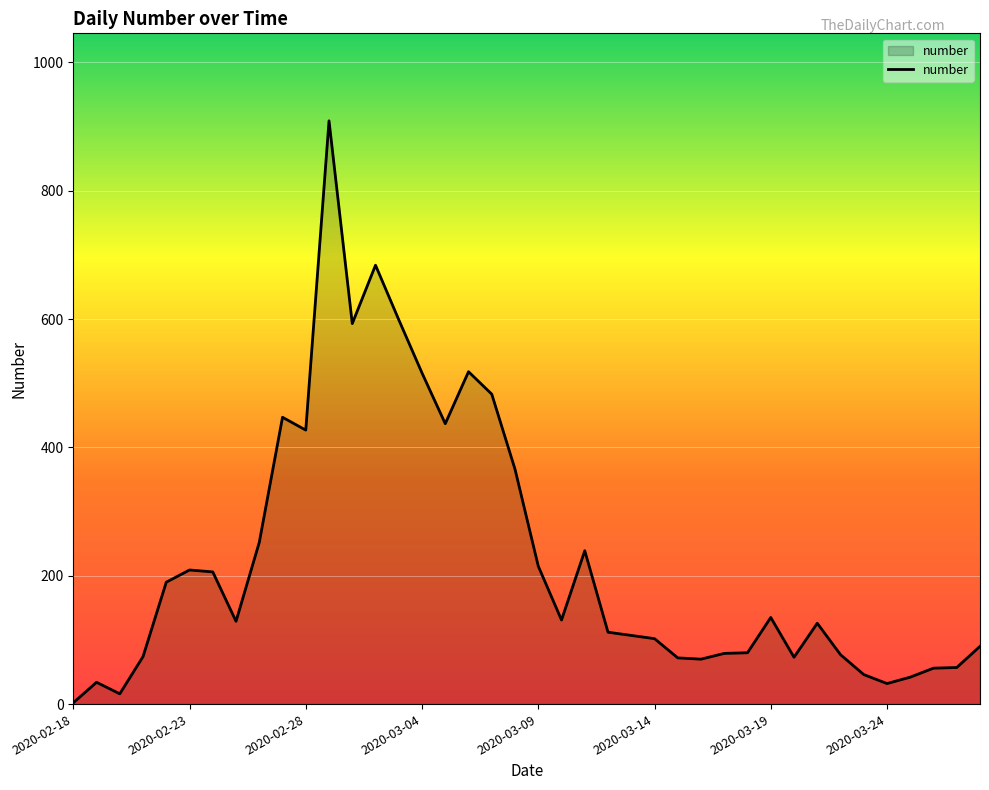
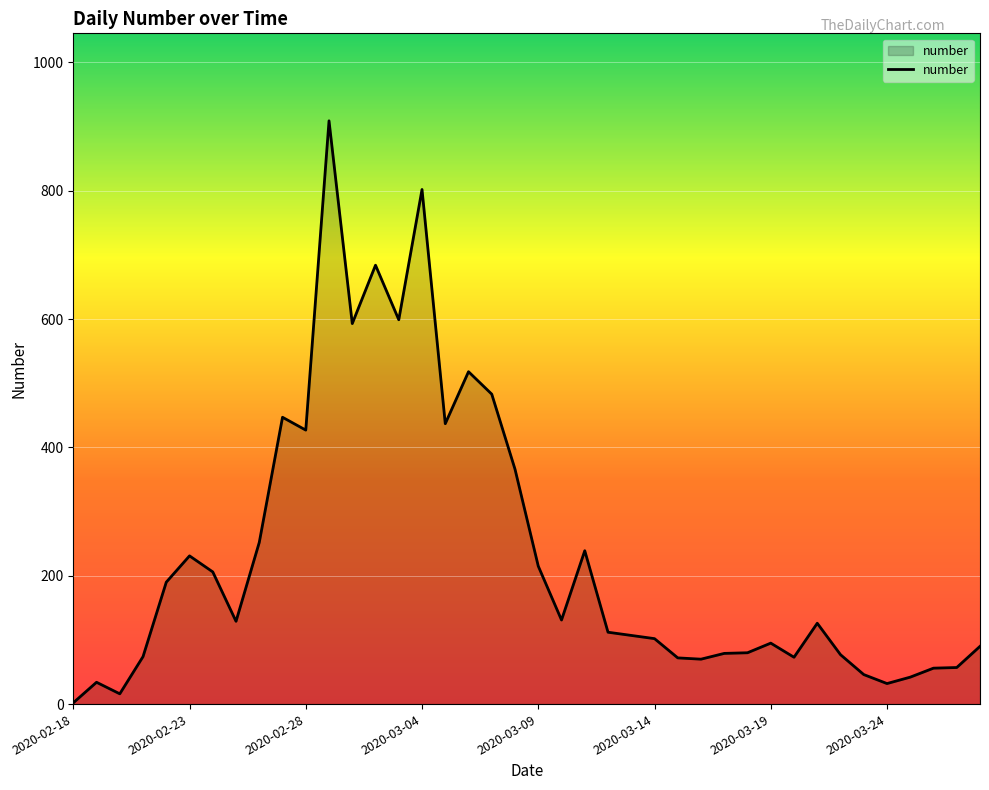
2020-02-23: 210 -> 230
2020-03-04: 520 -> 800
2020-03-19: 140 -> 100
